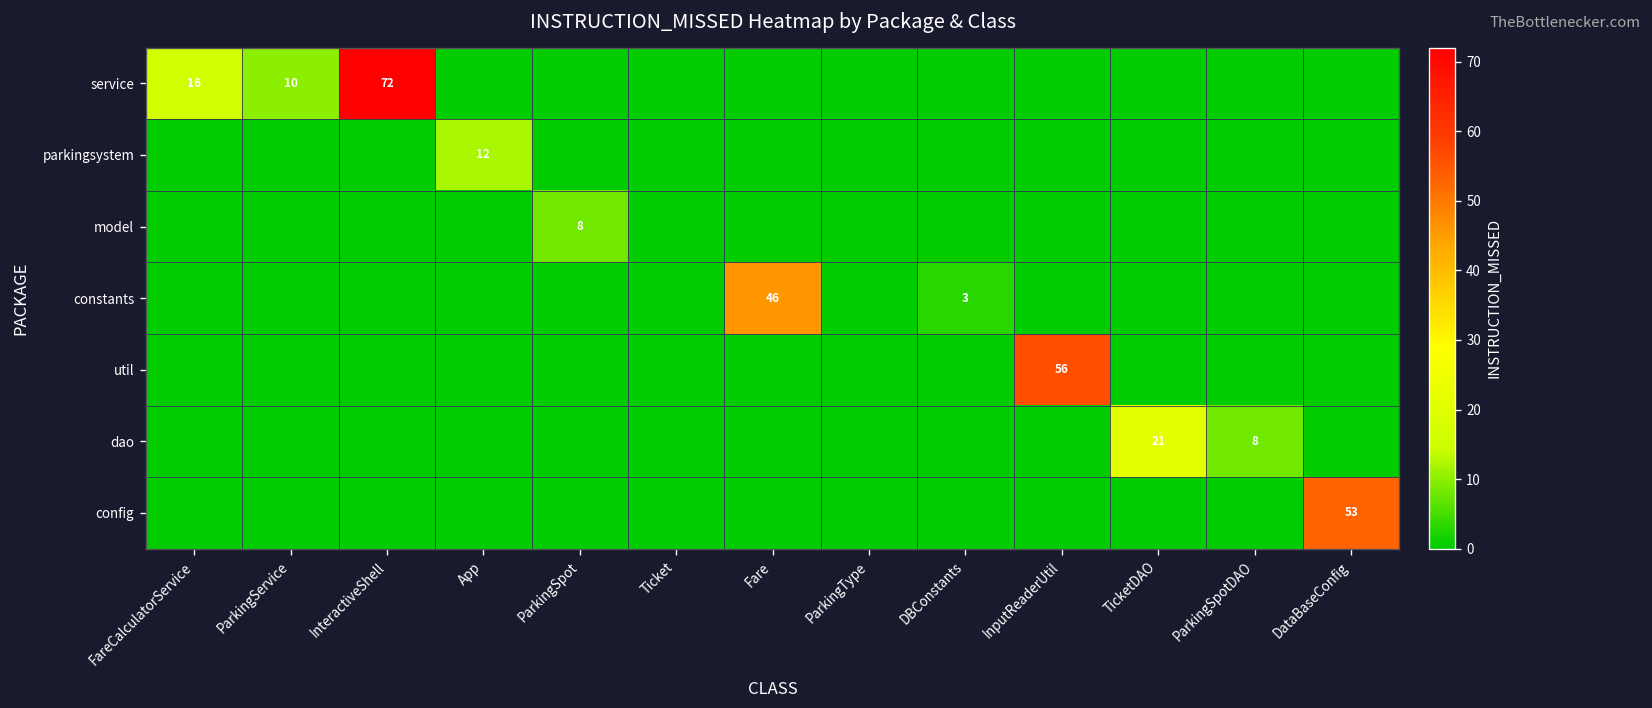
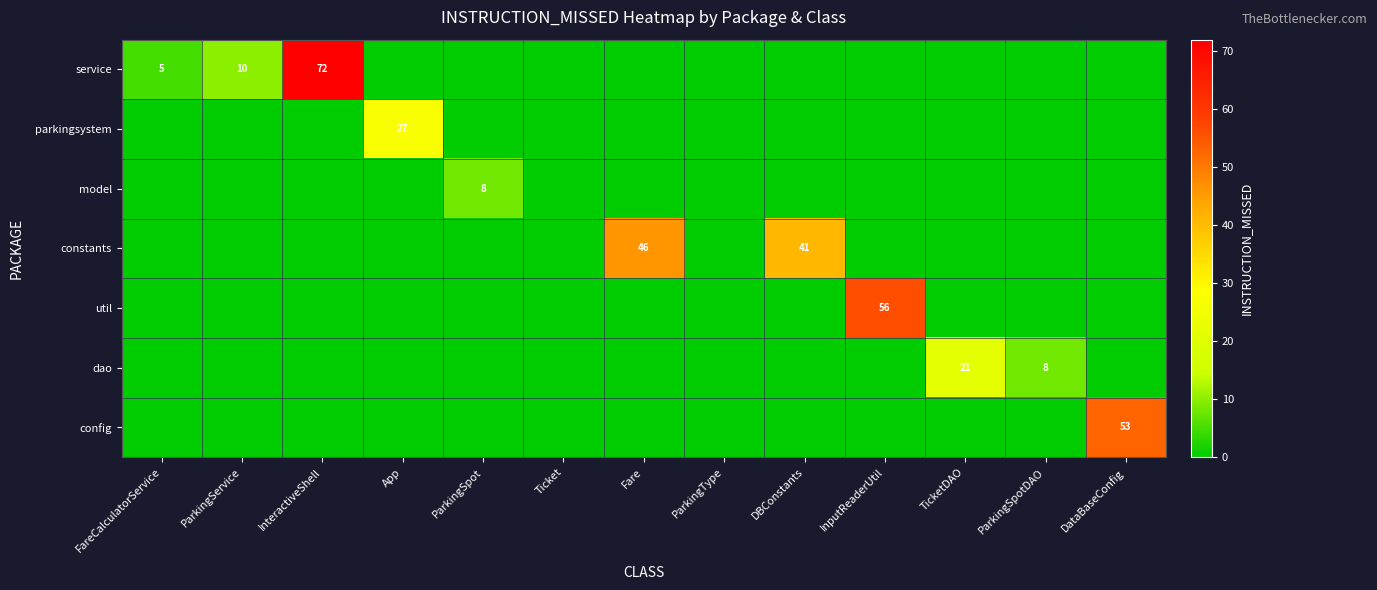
service, FareCalculatorService: 16 -> 5
parkingsystem, App: 12 -> 27
constants, DBConstants: 3 -> 41
